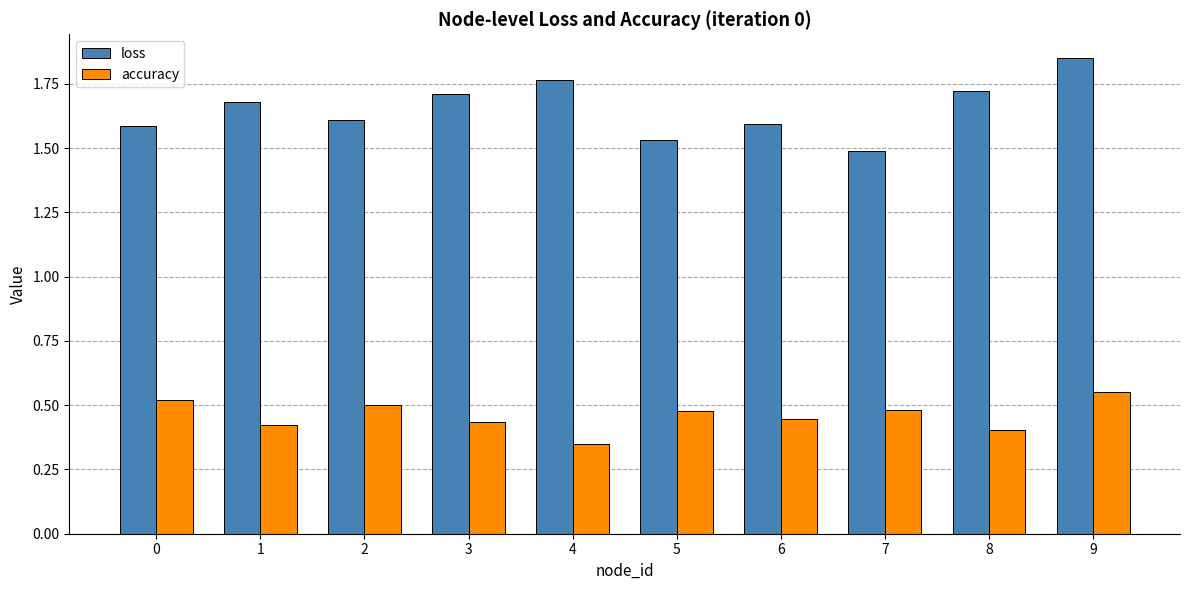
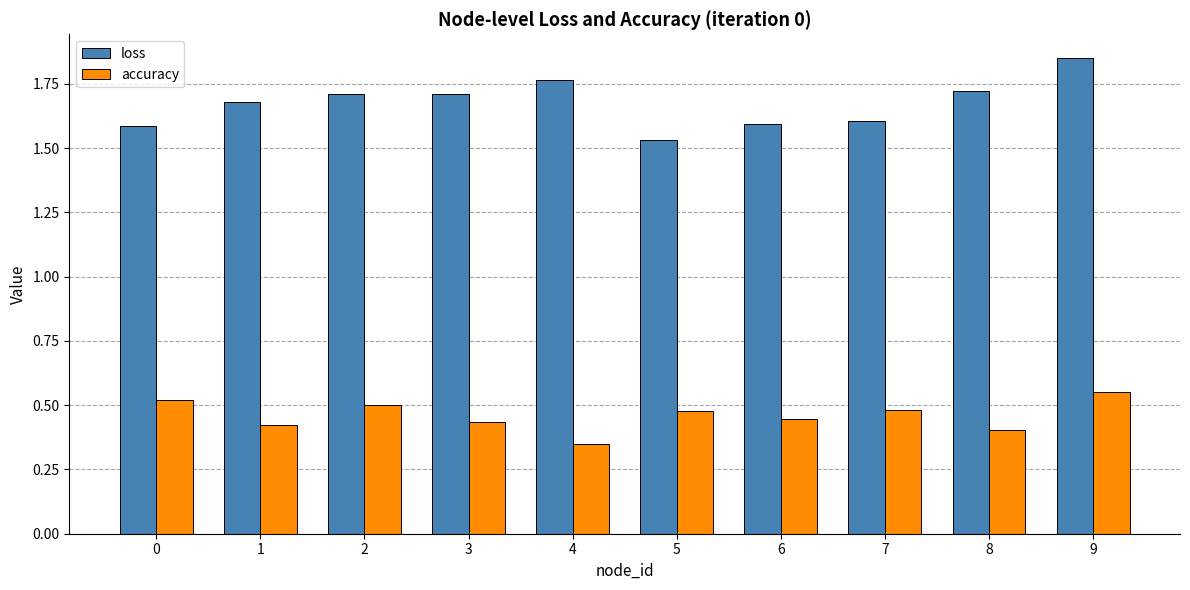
loss, 2: 1.61 -> 1.71
loss, 7: 1.49 -> 1.60
